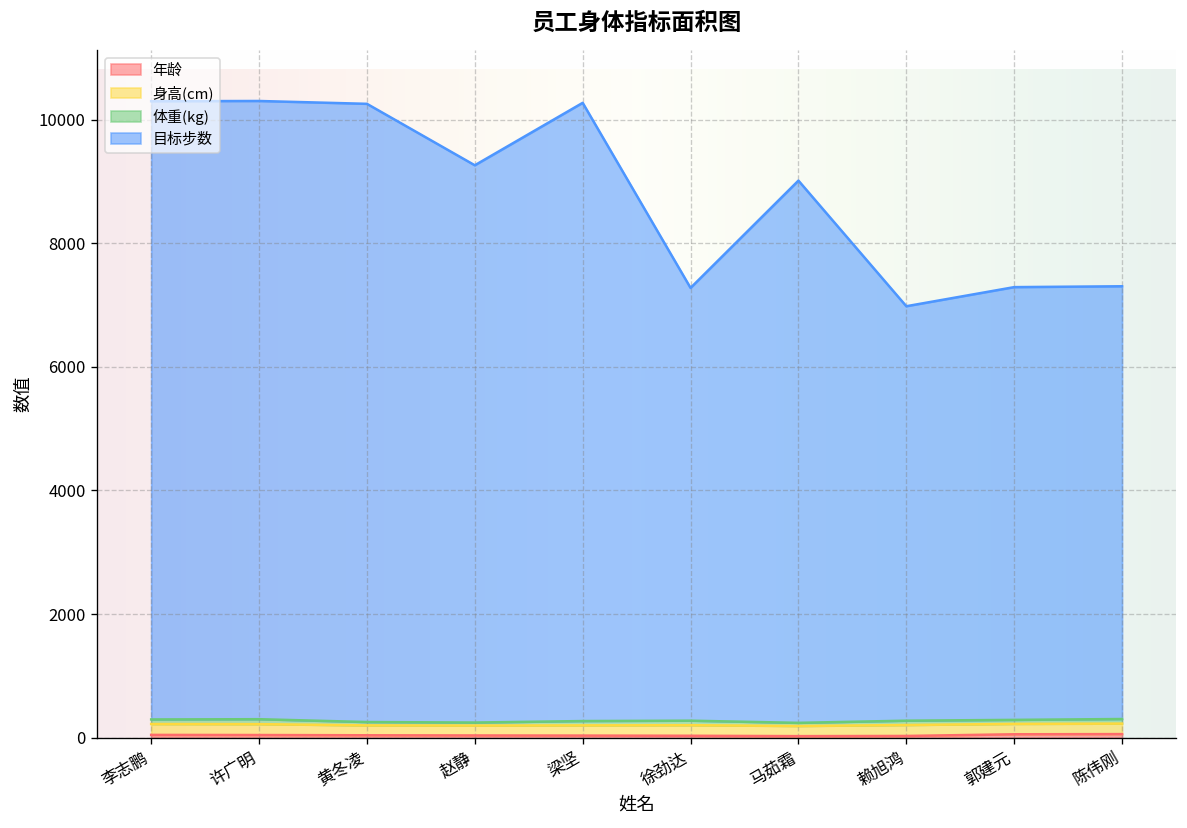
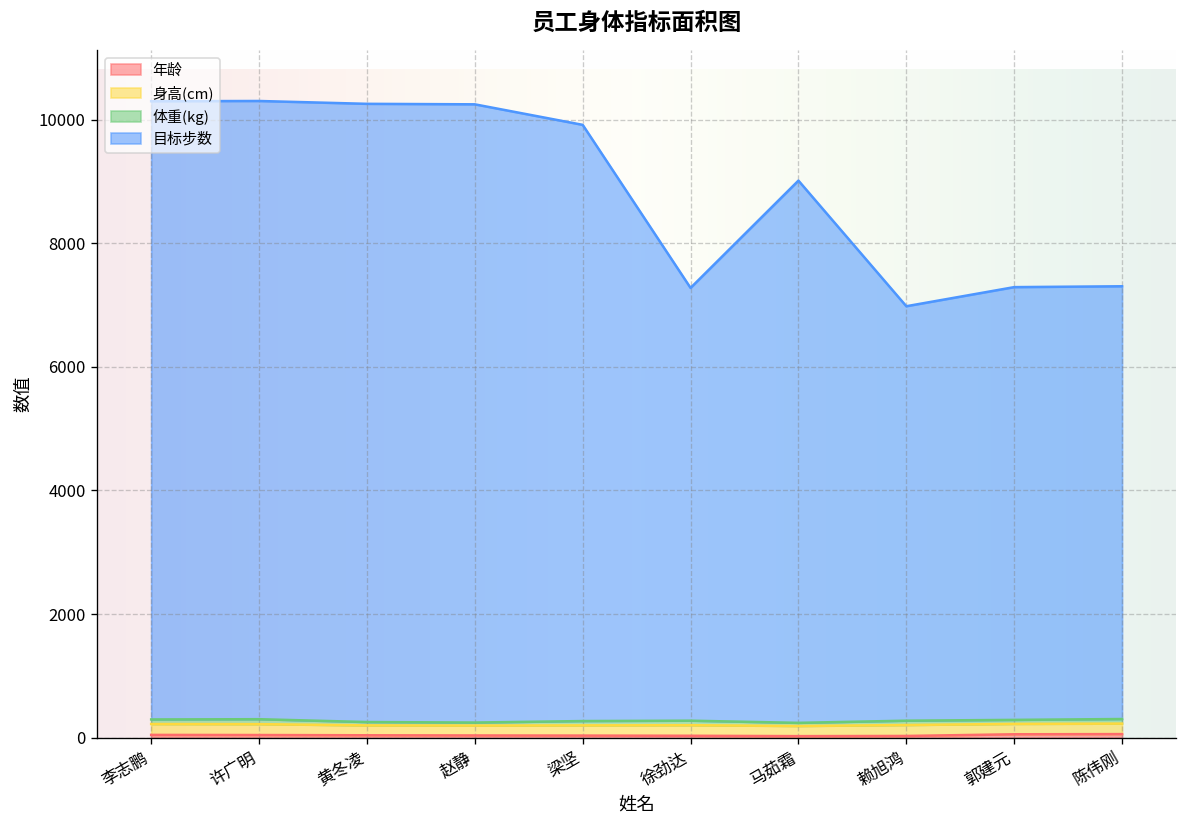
目标步数, 赵静: 9000 -> 10000
目标步数, 梁坚: 10000 -> 9600
